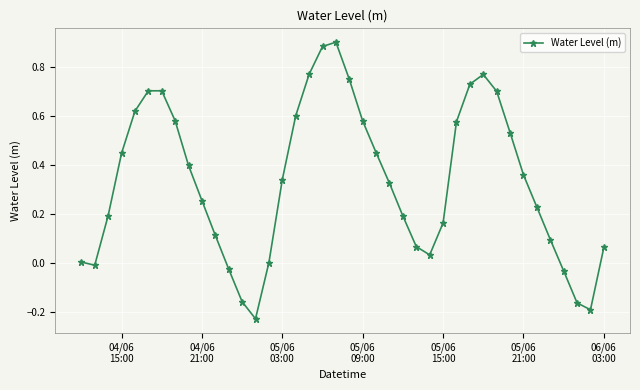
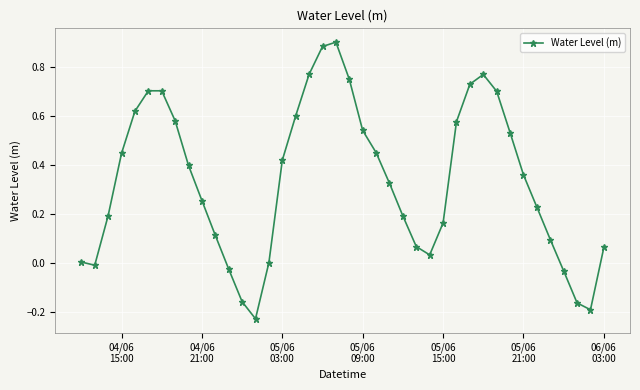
05/06 03:00: 0.34 -> 0.42
05/06 09:00: 0.58 -> 0.54
